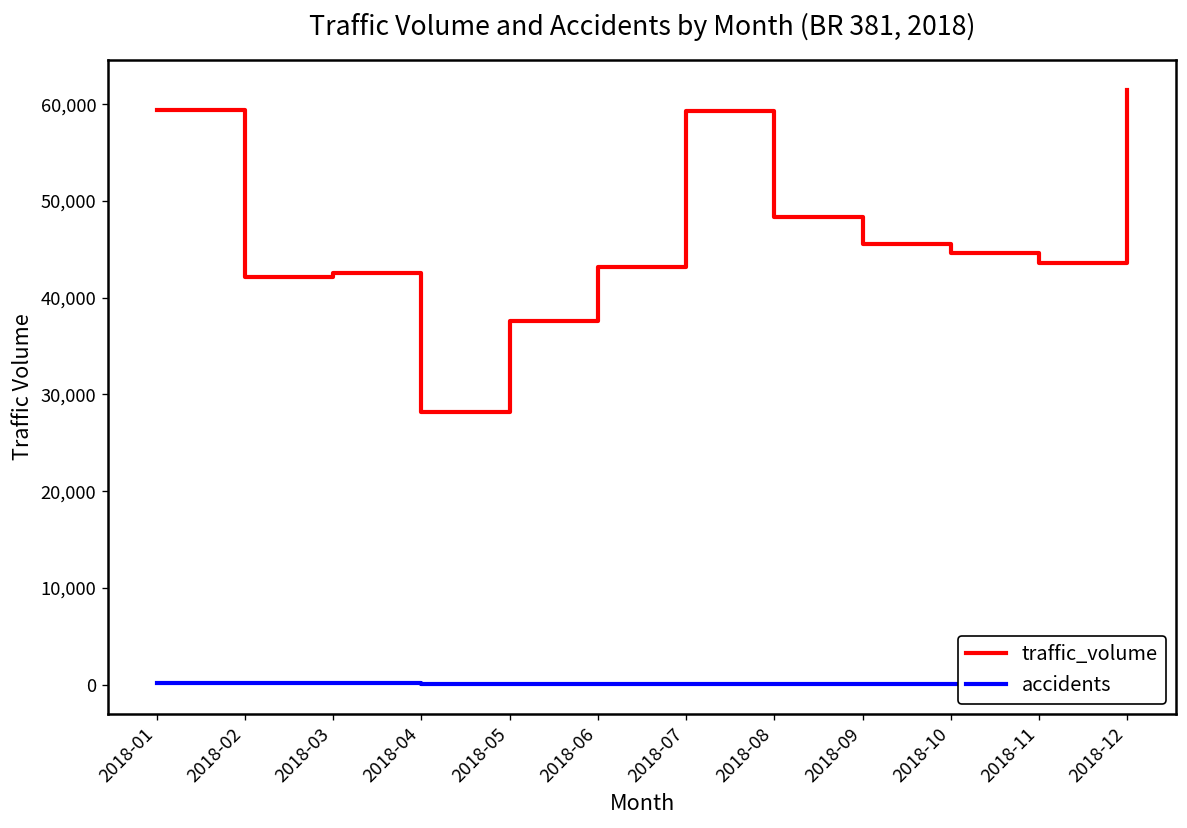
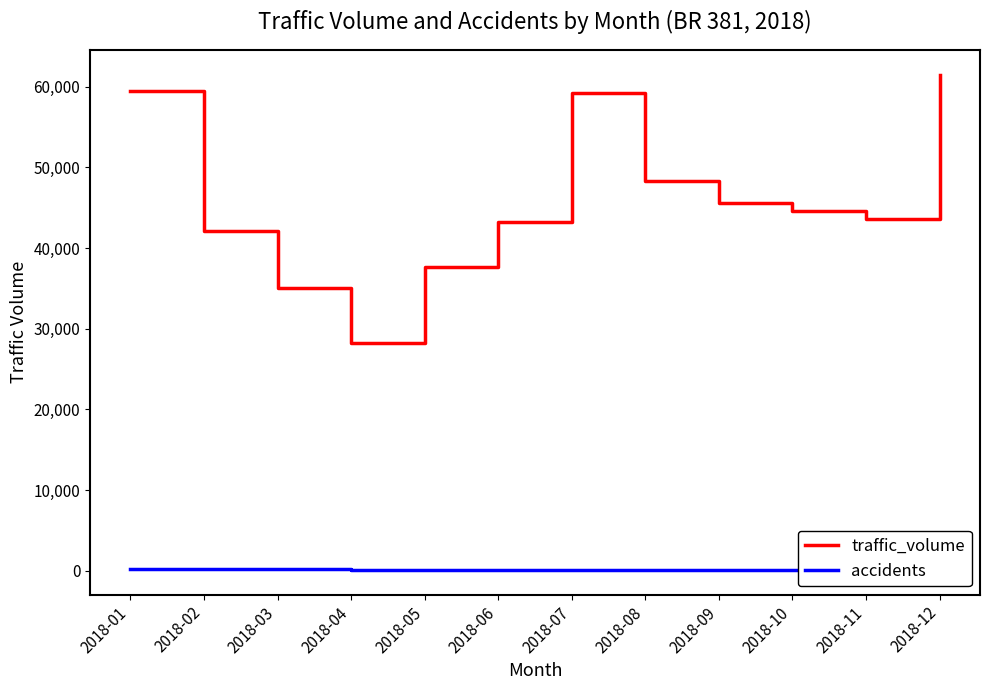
traffic_volume, 2018-03: 43,000 -> 35,000
